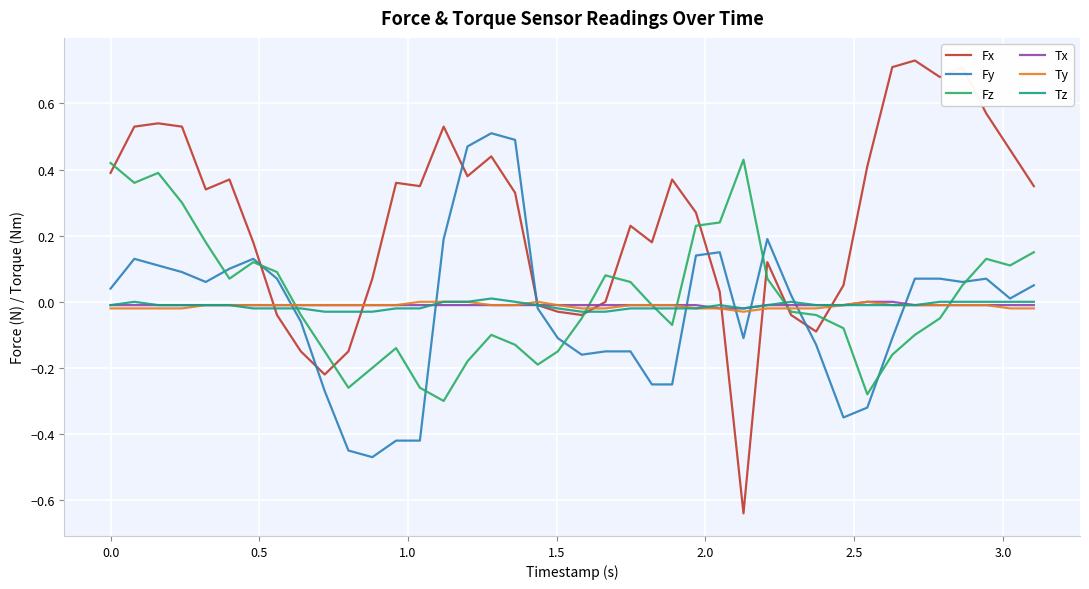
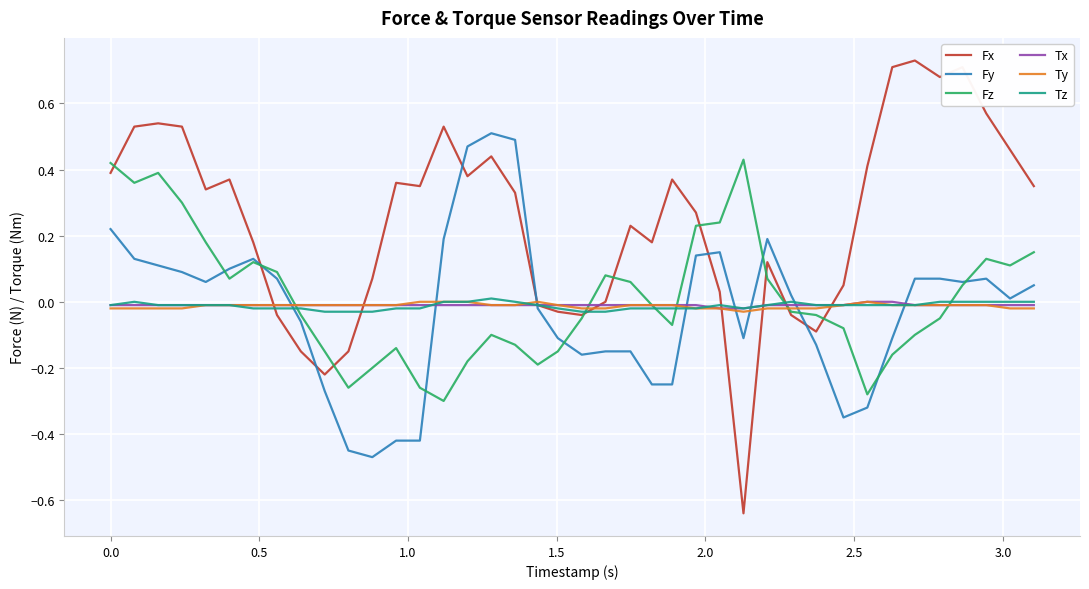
Fy, 0.0: 0.04 -> 0.22
